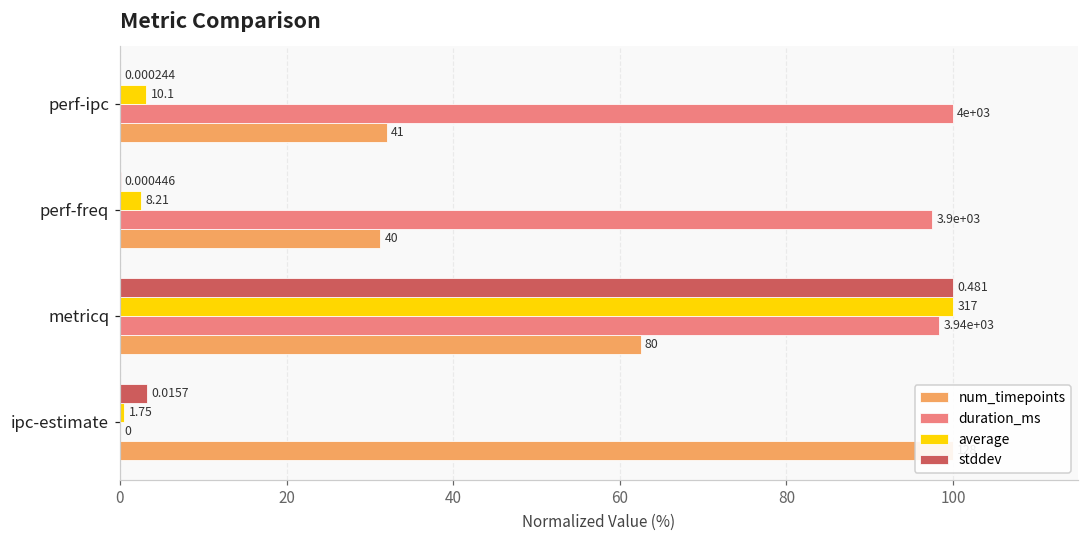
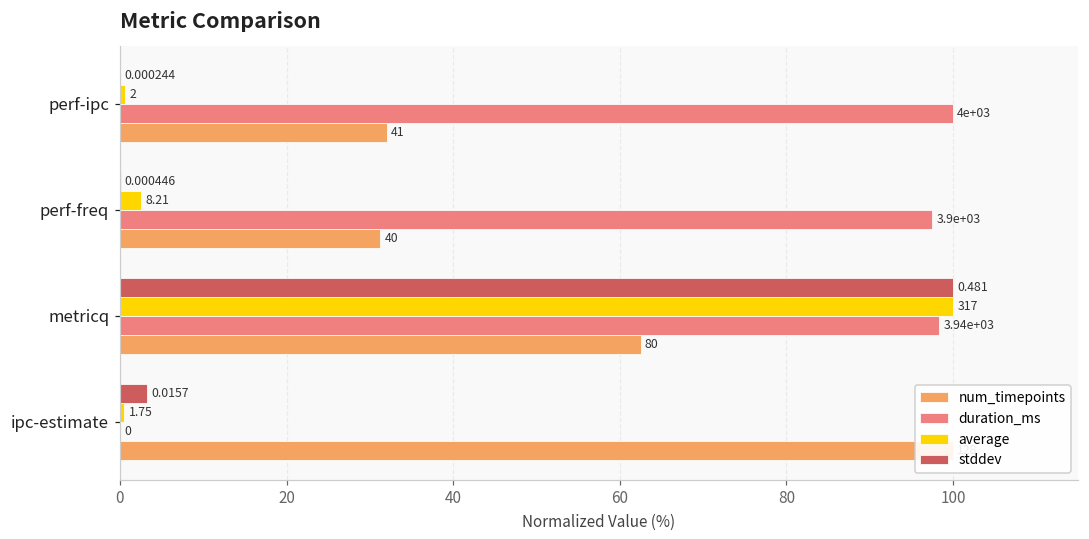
average, perf-ipc: 10.1 -> 2
